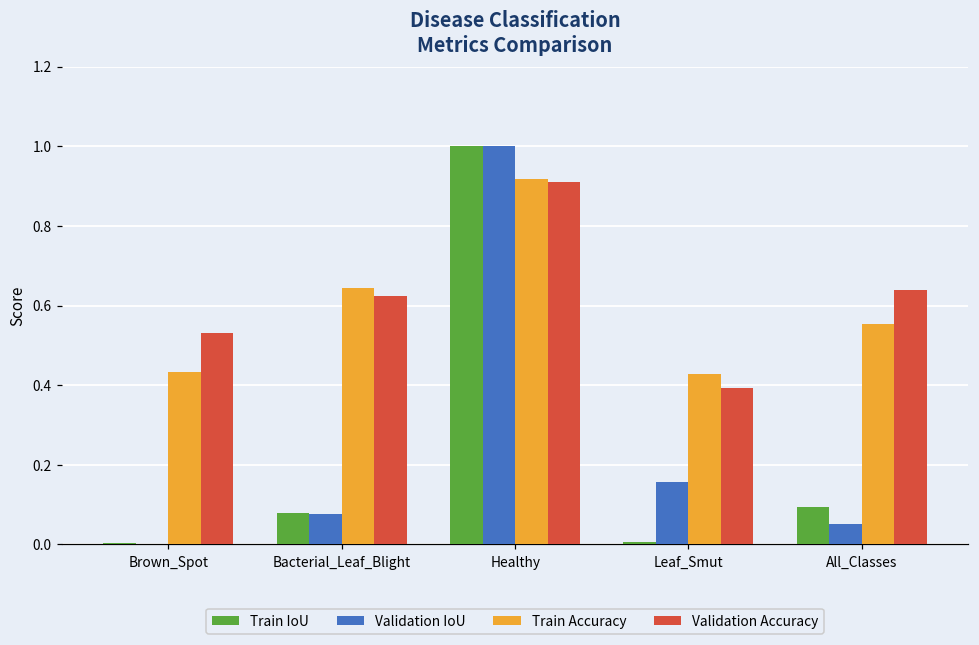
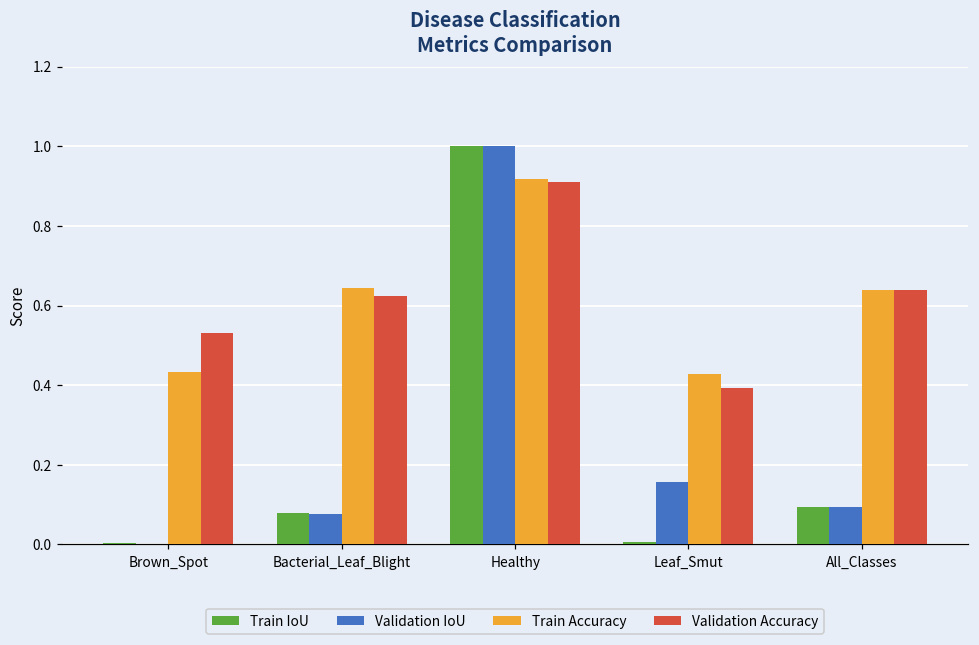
Validation IoU, All_Classes: 0.05 -> 0.09
Train Accuracy, All_Classes: 0.55 -> 0.64
